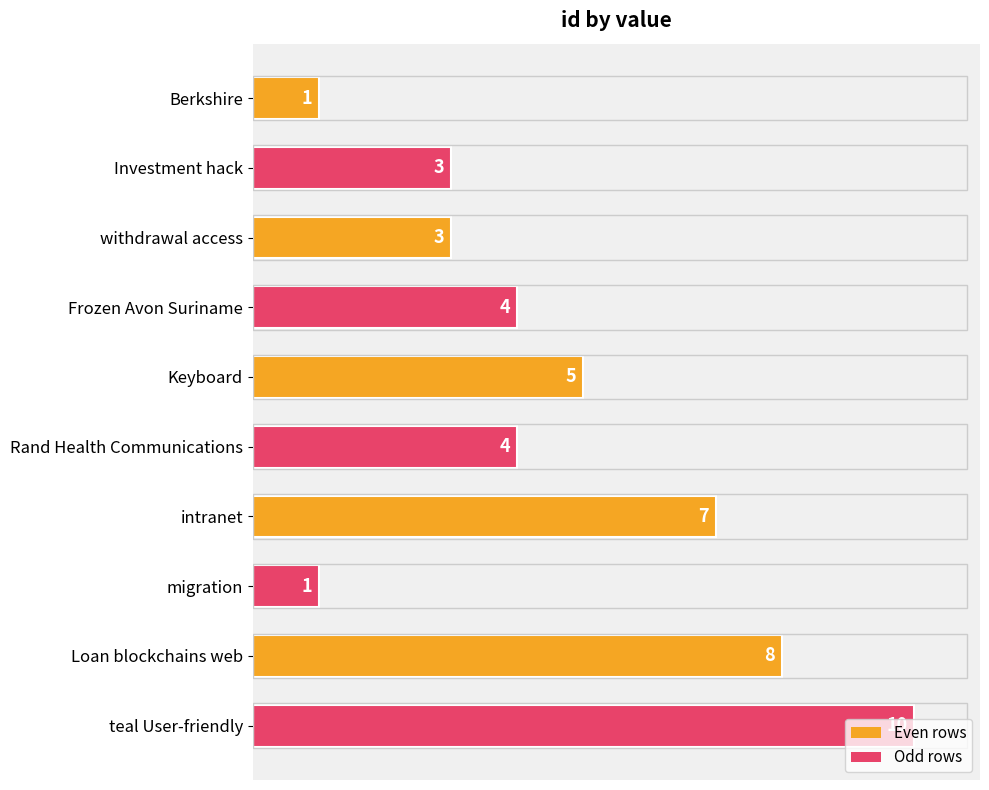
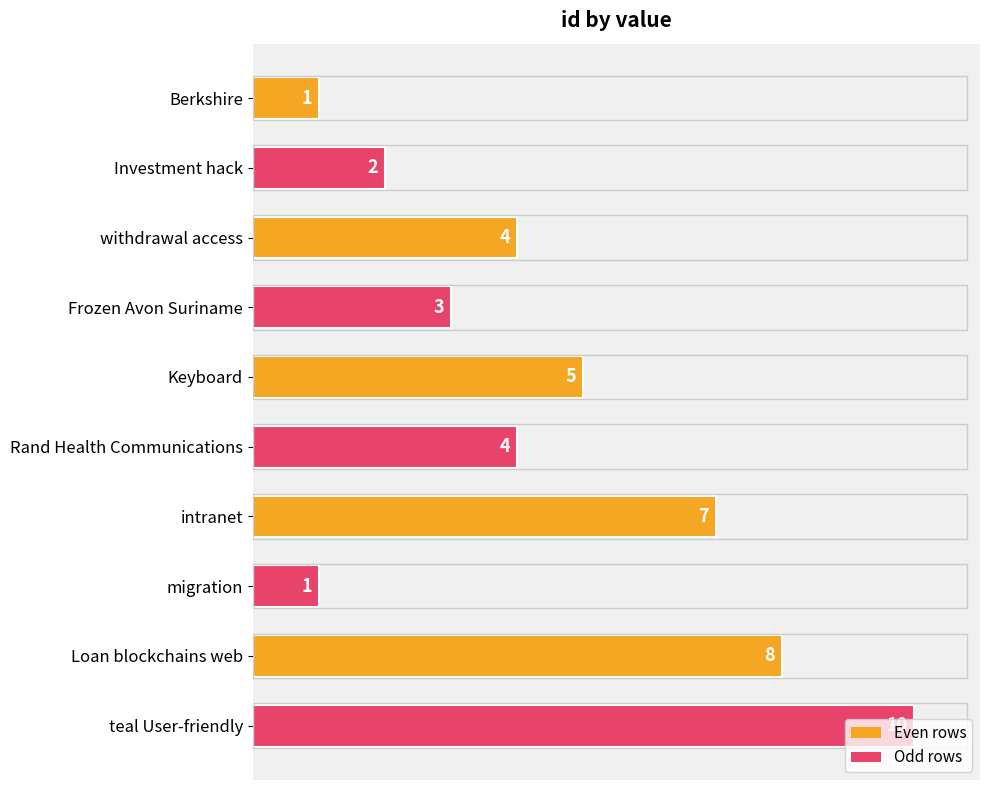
Investment hack: 3 -> 2
withdrawal access: 3 -> 4
Frozen Avon Suriname: 4 -> 3
